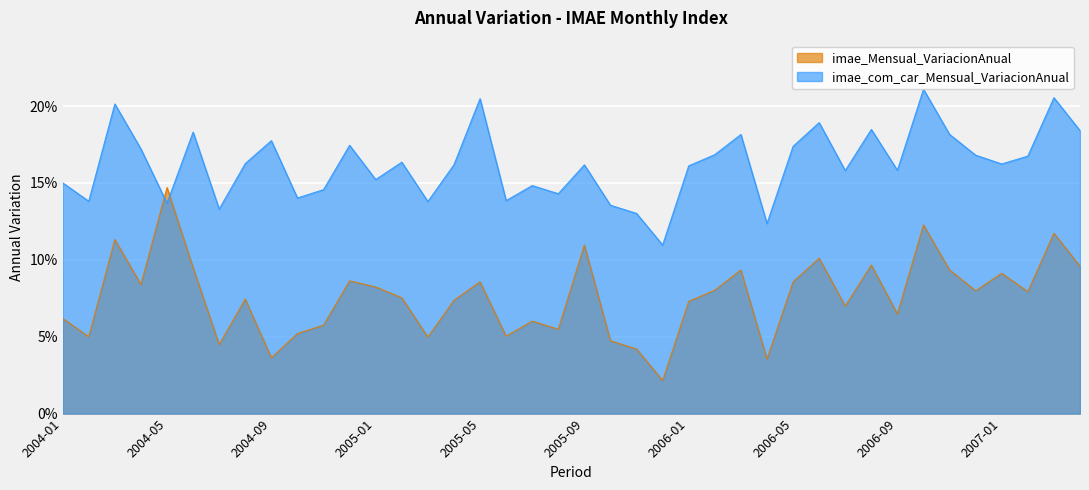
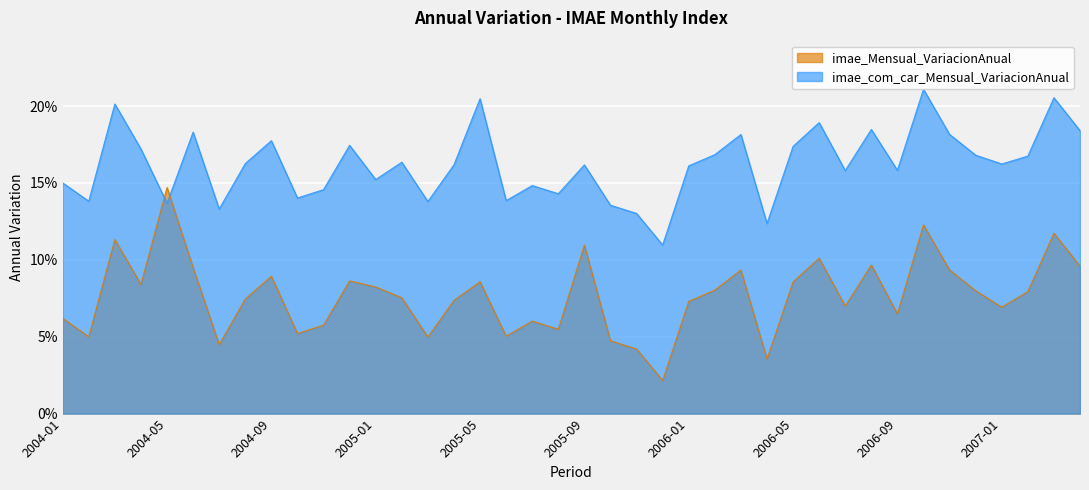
imae_Mensual_VariacionAnual, 2004-09: 3.6% -> 8.9%
imae_Mensual_VariacionAnual, 2007-01: 9.1% -> 6.9%
